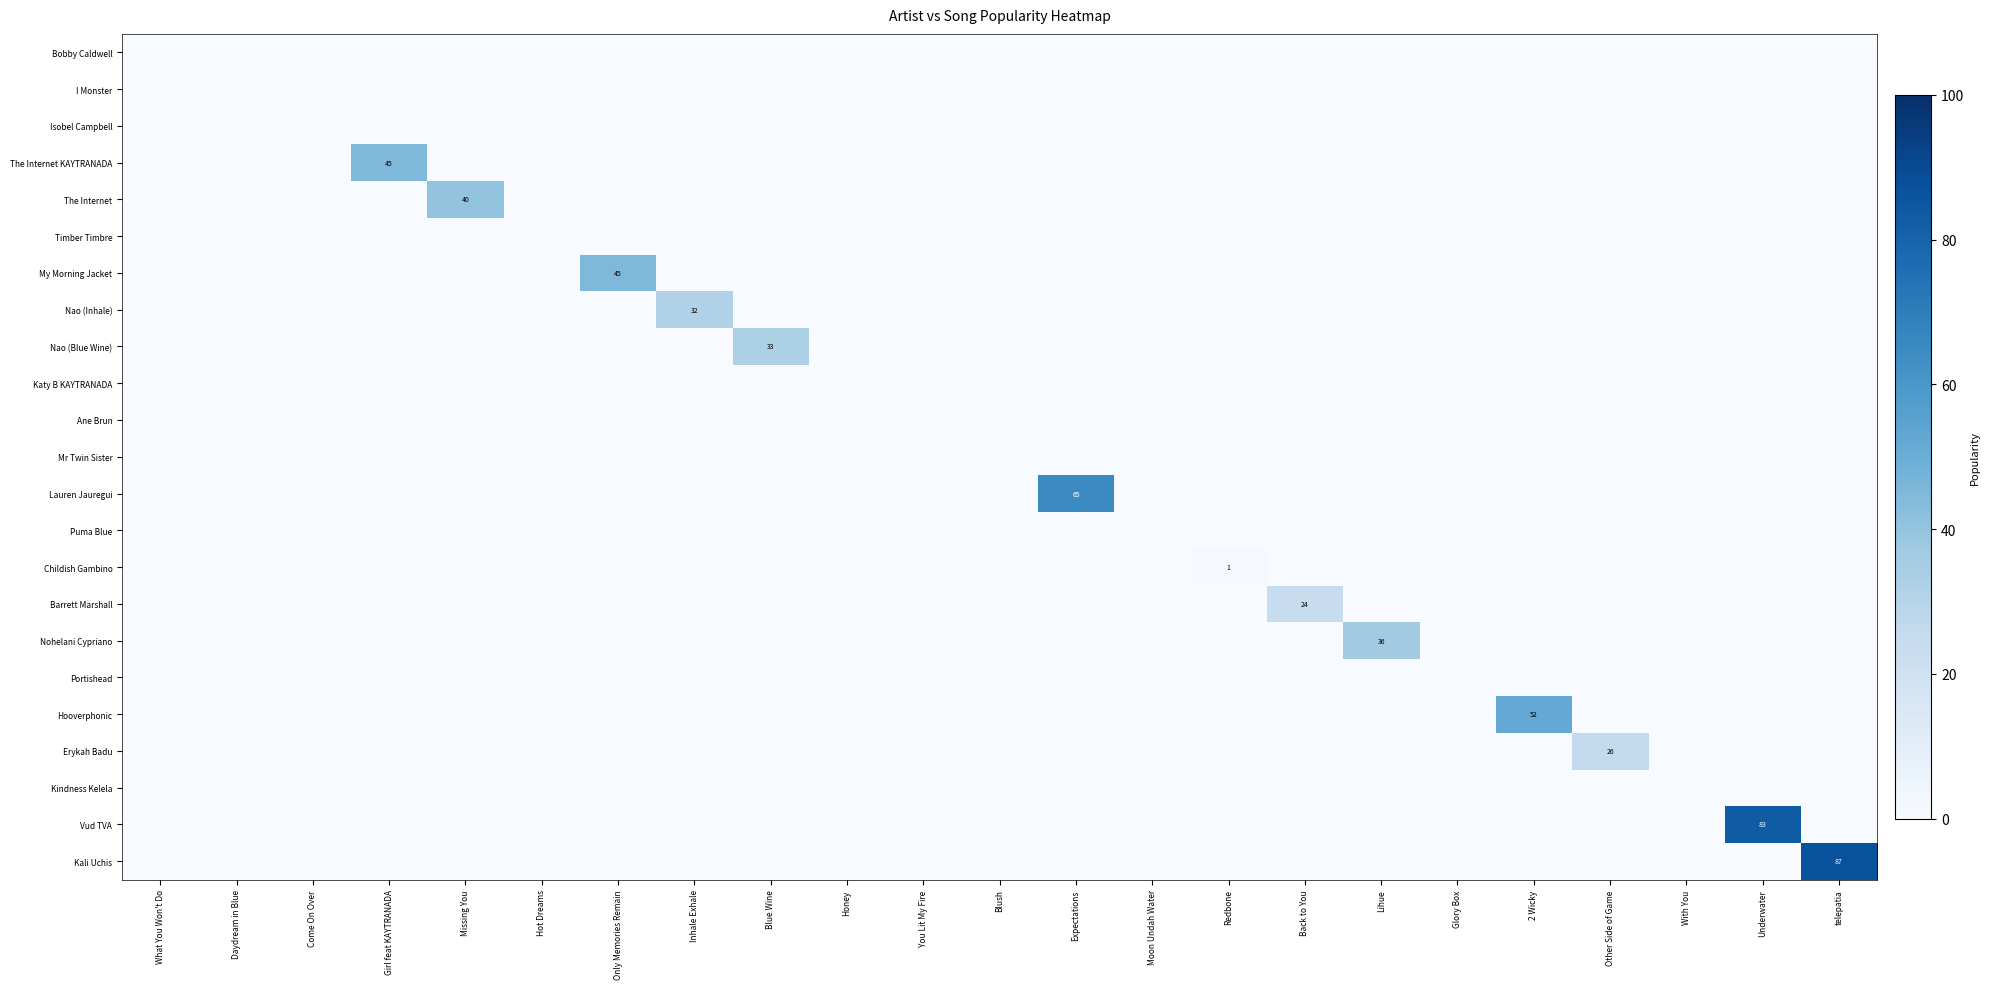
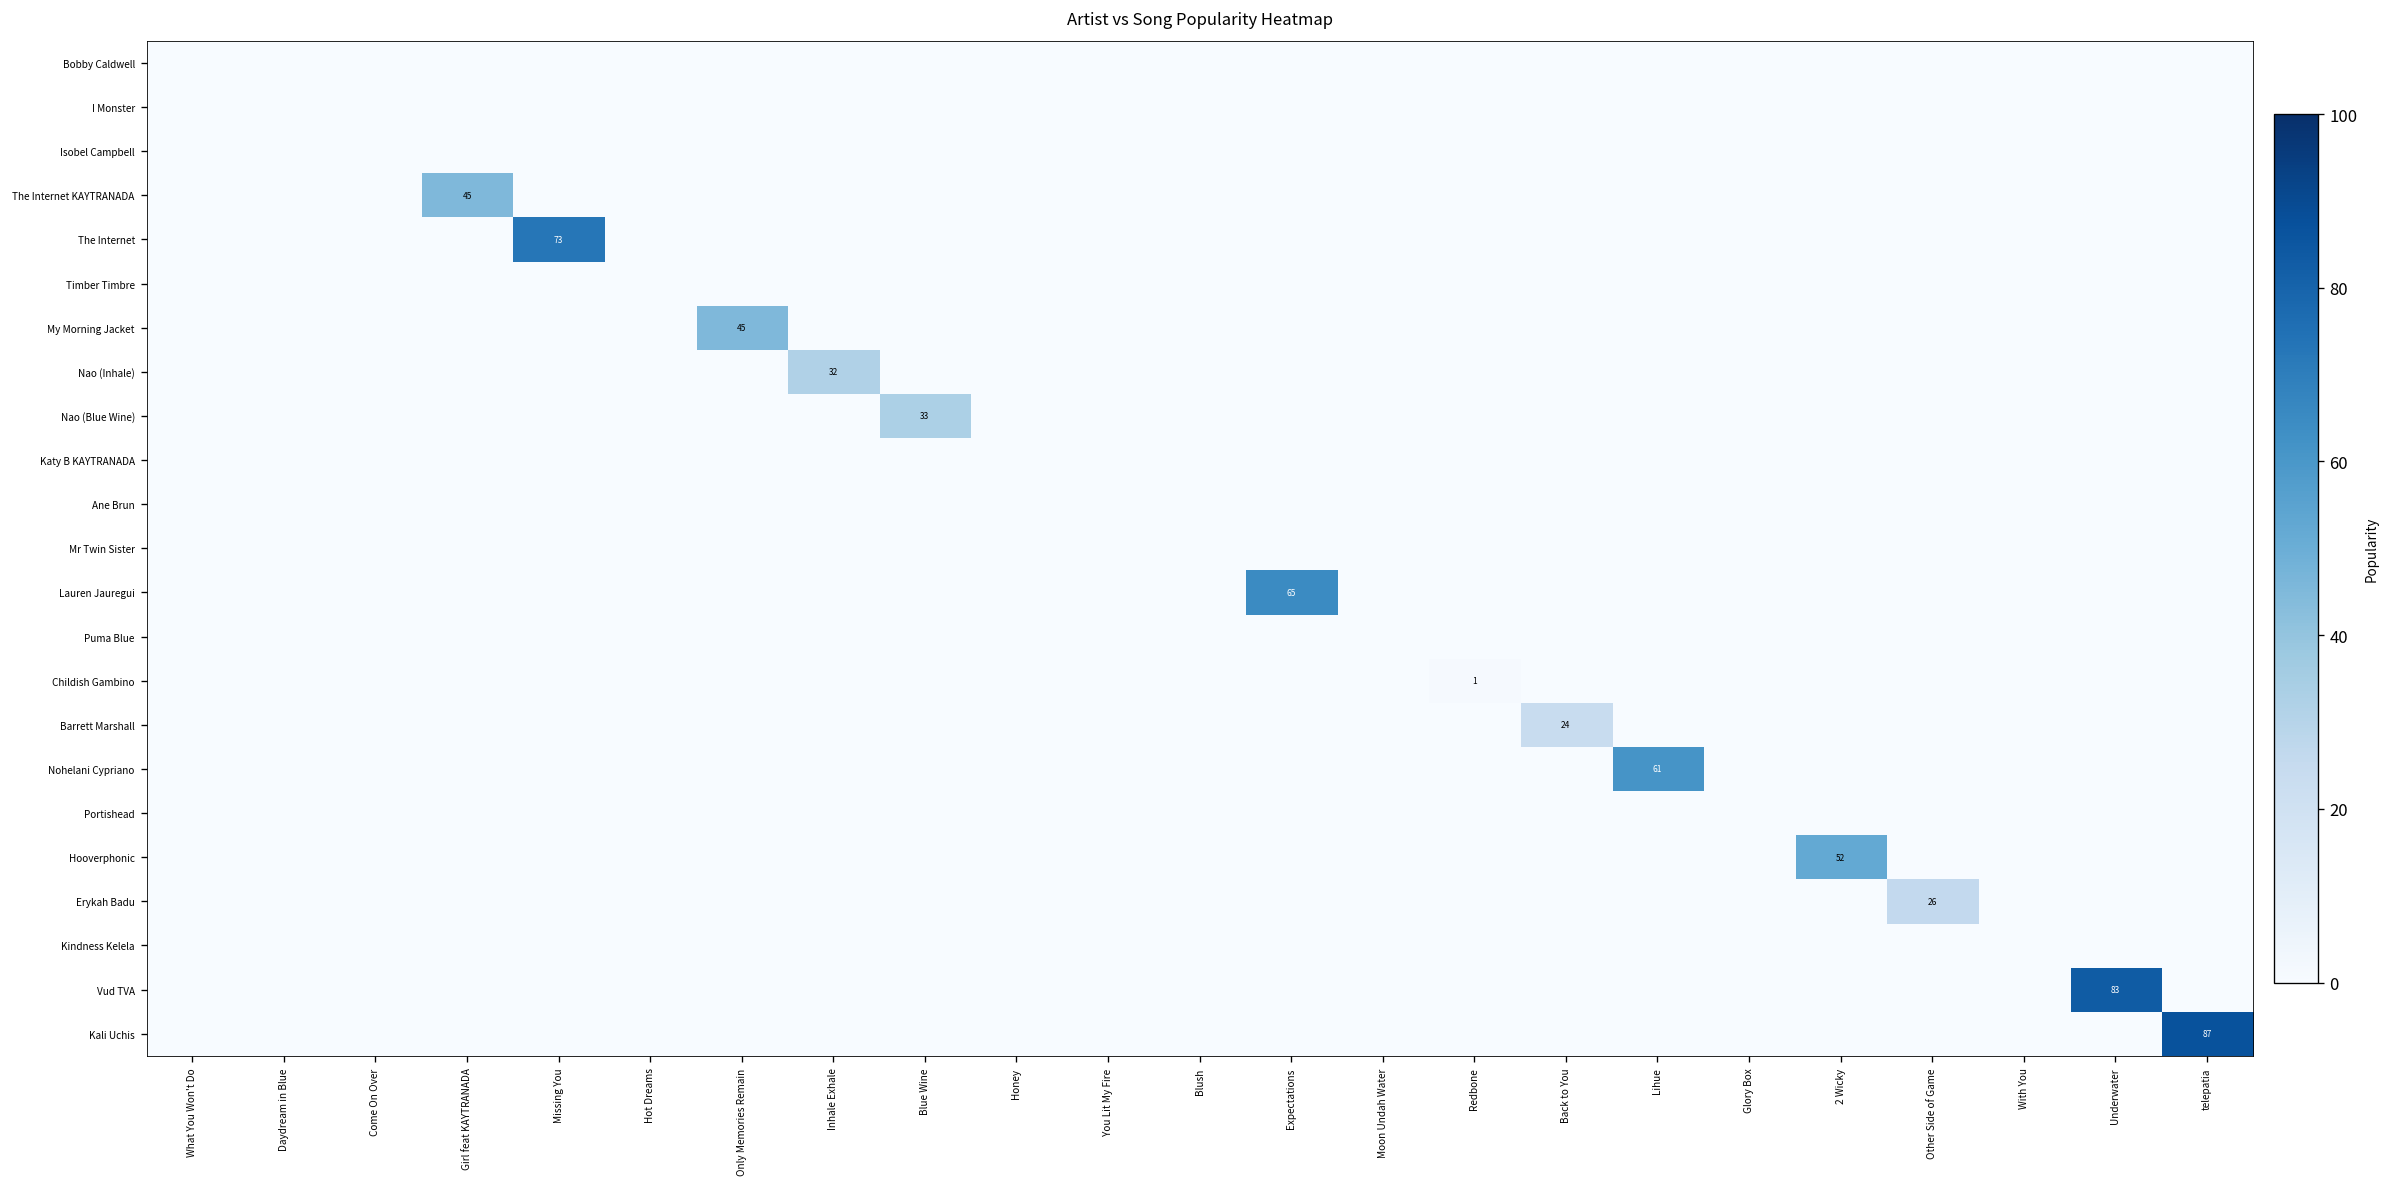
The Internet, Missing You: 40 -> 73
Nohelani Cypriano, Lihue: 36 -> 61
